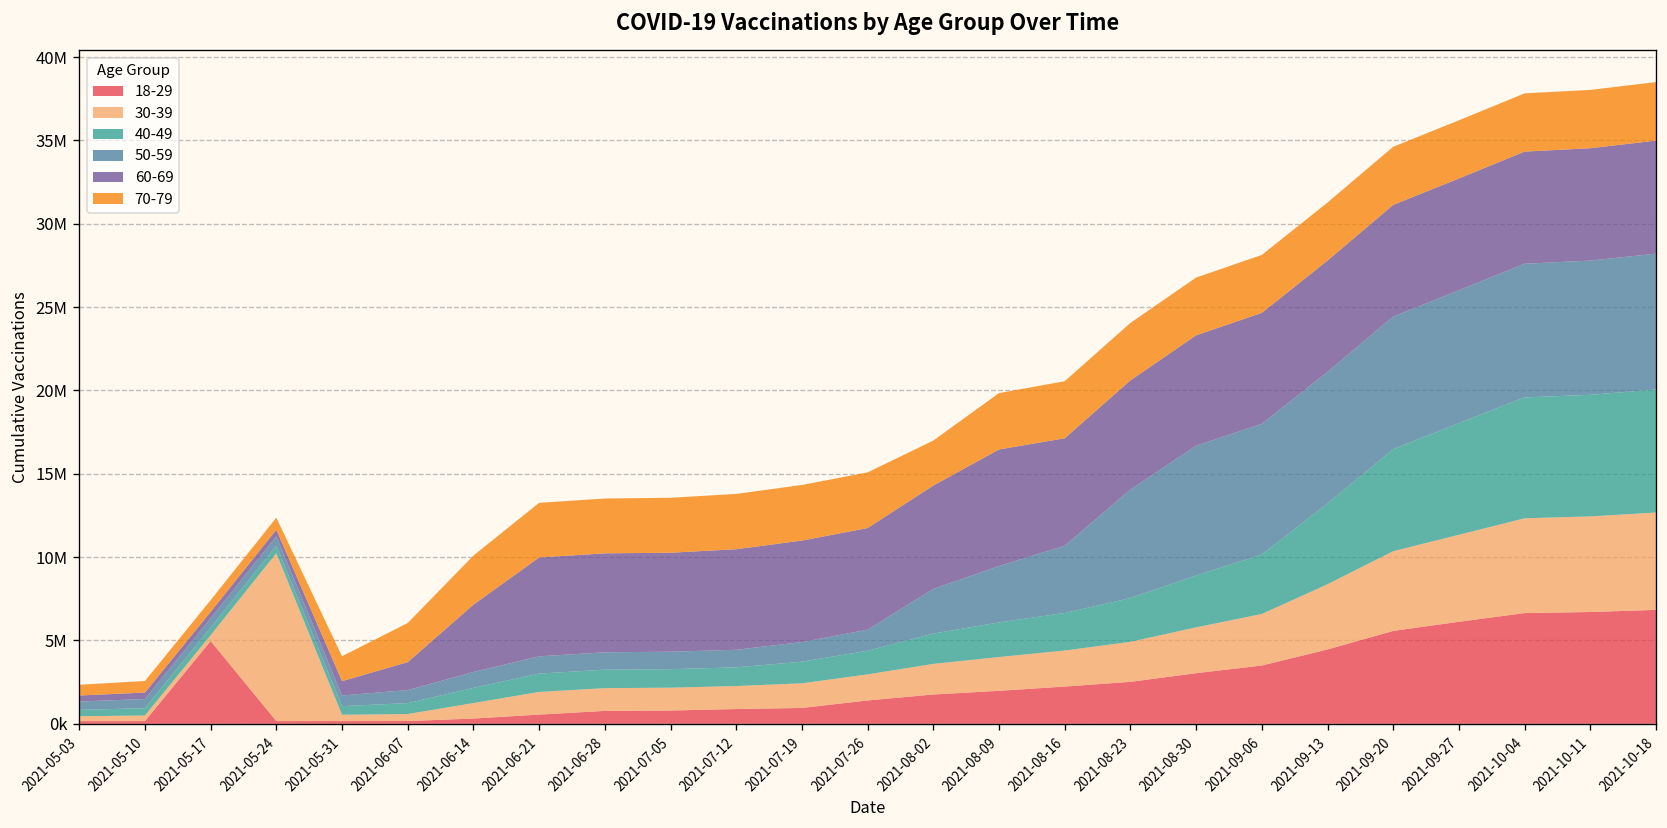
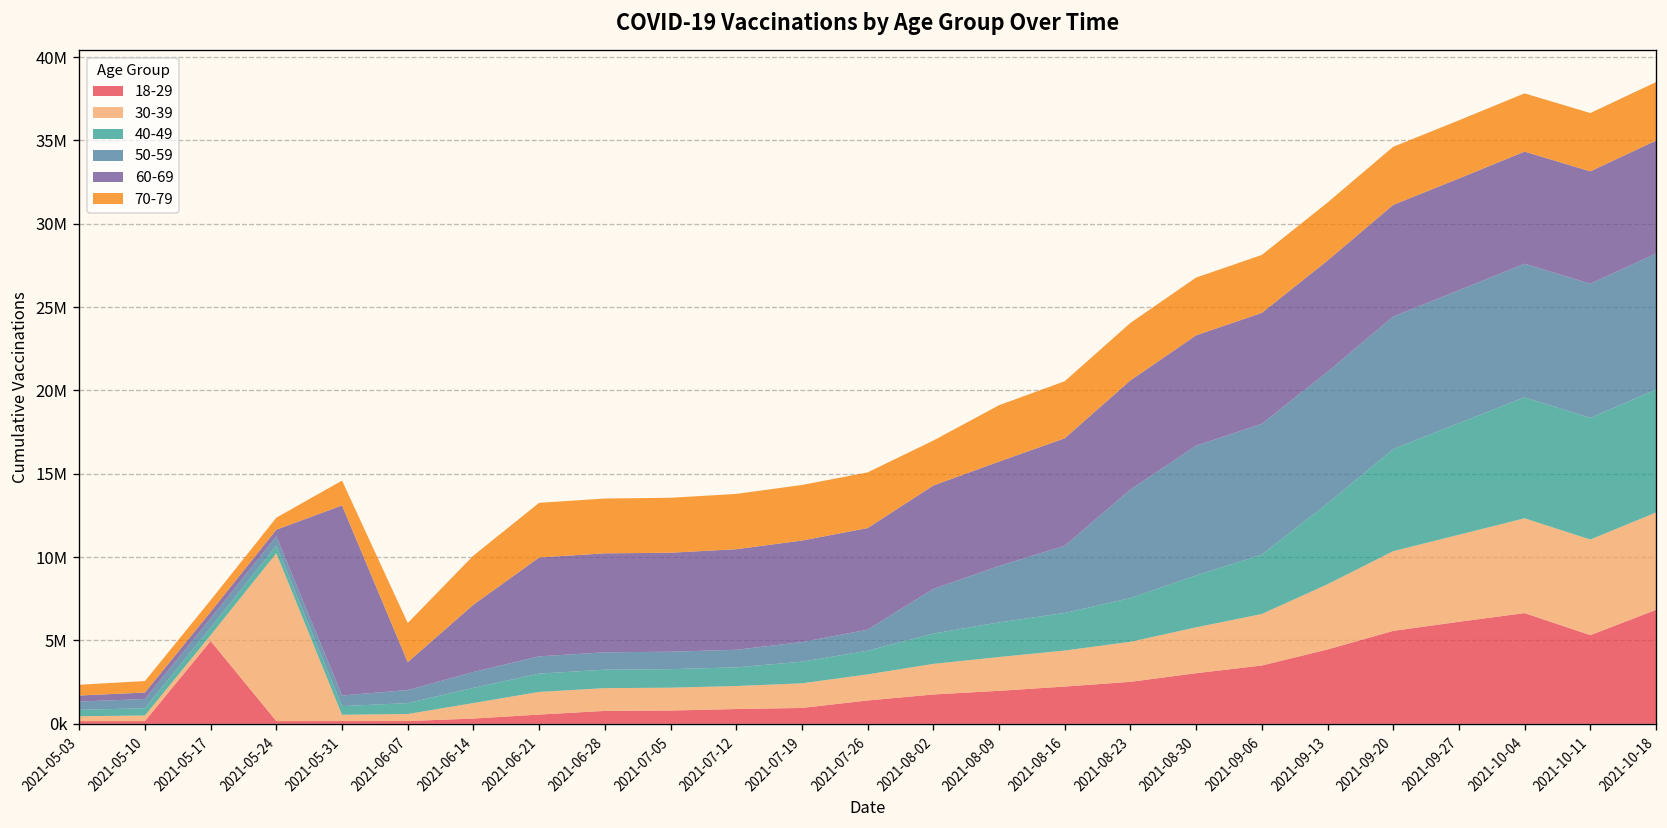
60-69, 2021-05-31: 900000 -> 11400000
60-69, 2021-08-09: 7000000 -> 6300000
18-29, 2021-10-11: 6700000 -> 5300000
